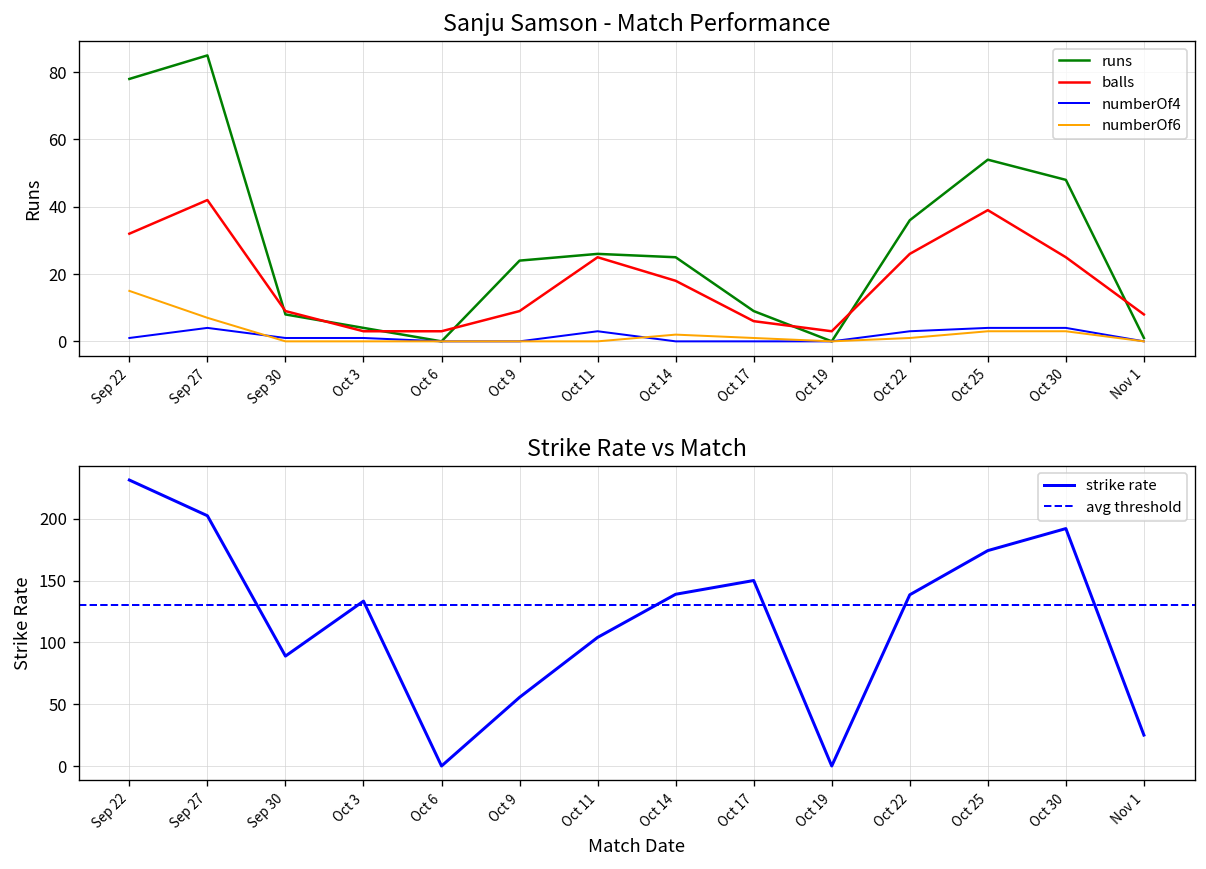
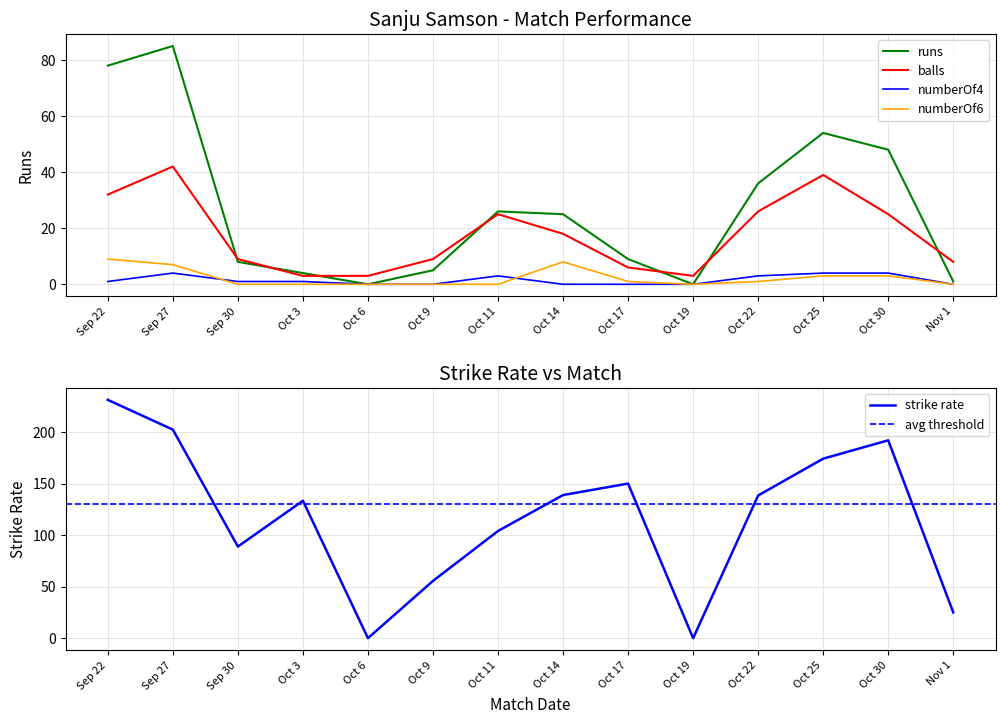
Sanju Samson - Match Performance, numberOf6, Sep 22: 15 -> 9
Sanju Samson - Match Performance, runs, Oct 9: 24 -> 5
Sanju Samson - Match Performance, numberOf6, Oct 14: 2 -> 8
